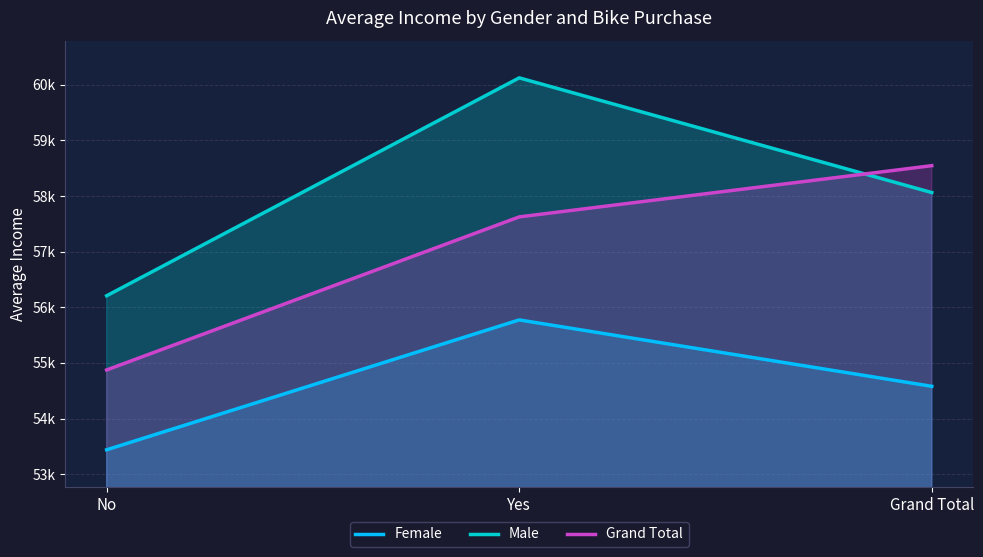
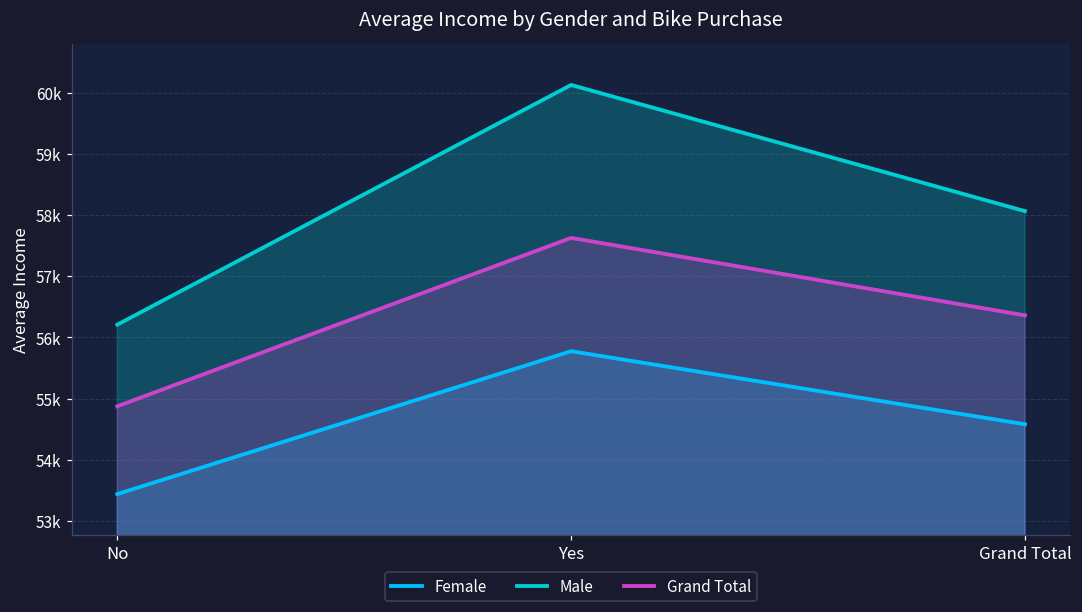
Grand Total, Grand Total: 58500 -> 56400
